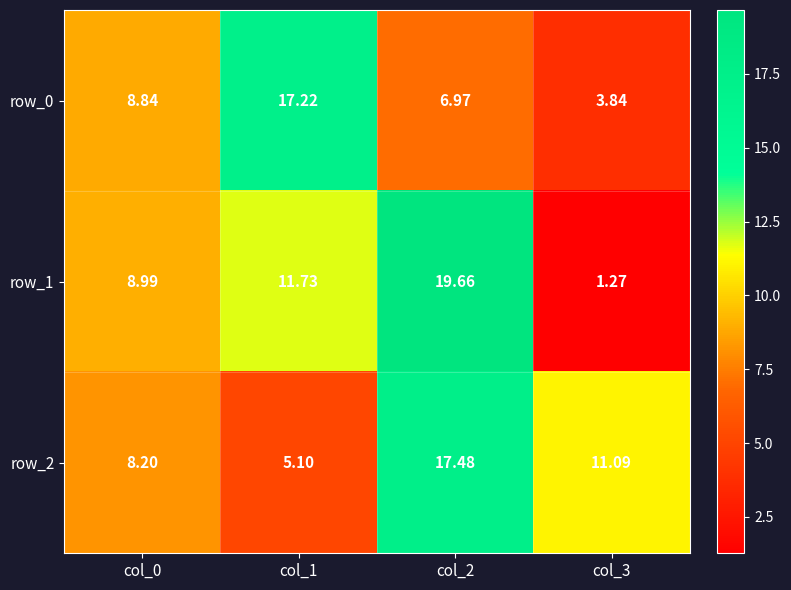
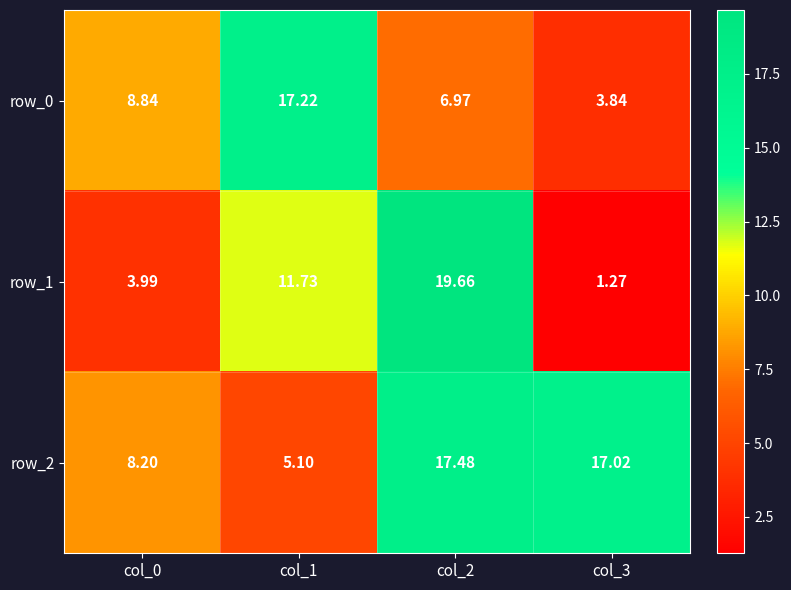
row_1, col_0: 8.99 -> 3.99
row_2, col_3: 11.09 -> 17.02
